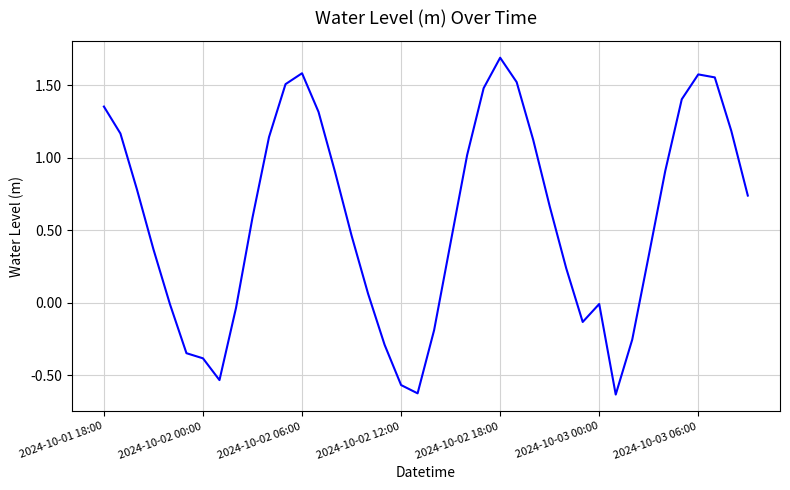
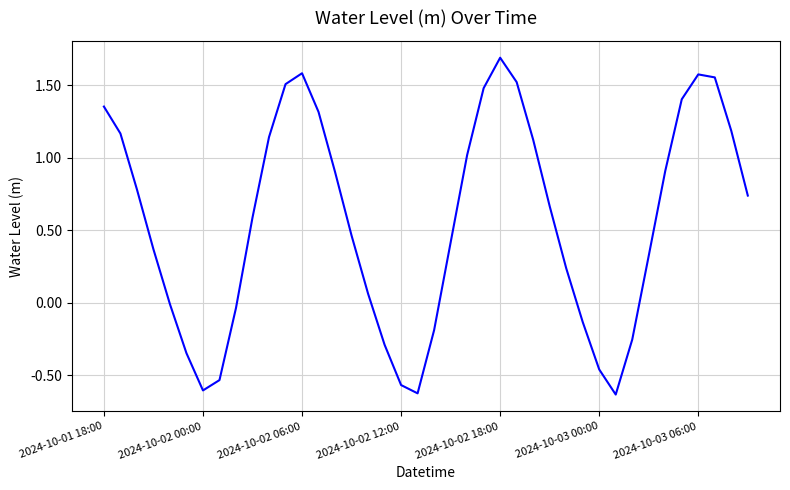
2024-10-02 00:00: -0.38 -> -0.60
2024-10-03 00:00: -0.01 -> -0.46
